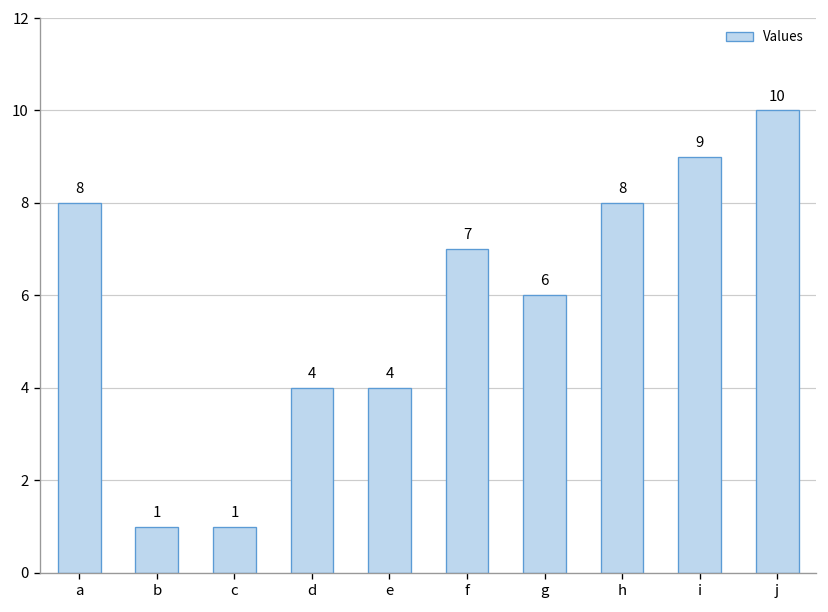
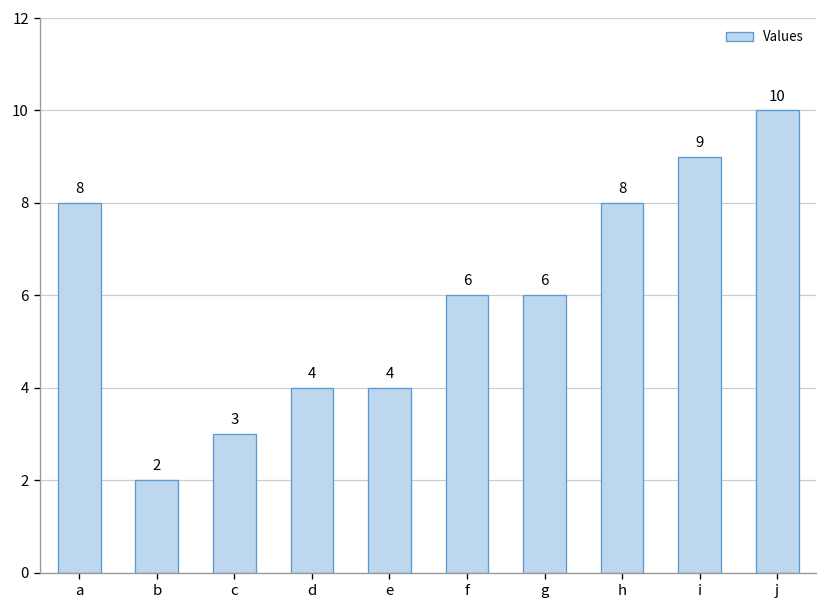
b: 1 -> 2
c: 1 -> 3
f: 7 -> 6
